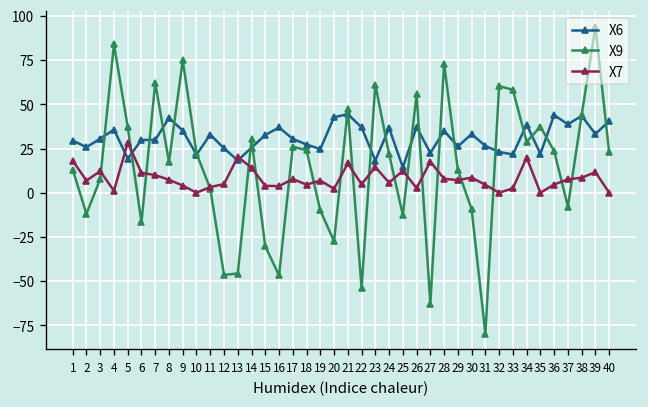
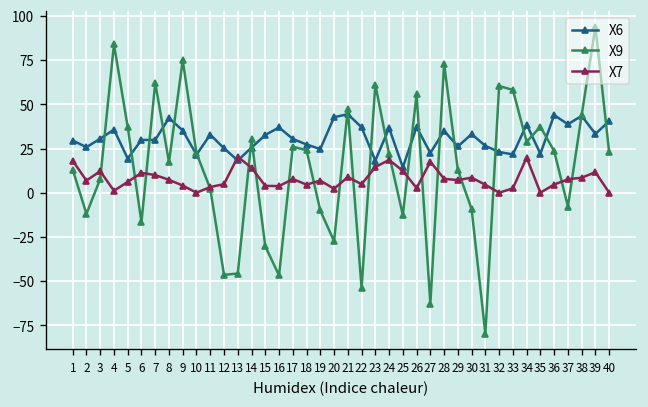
X7, 5: 28 -> 6
X7, 21: 17 -> 9
X7, 24: 6 -> 19
